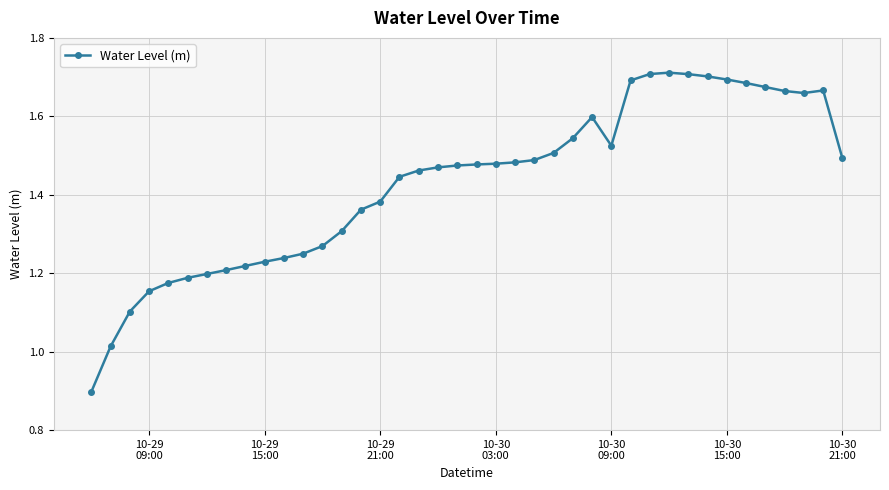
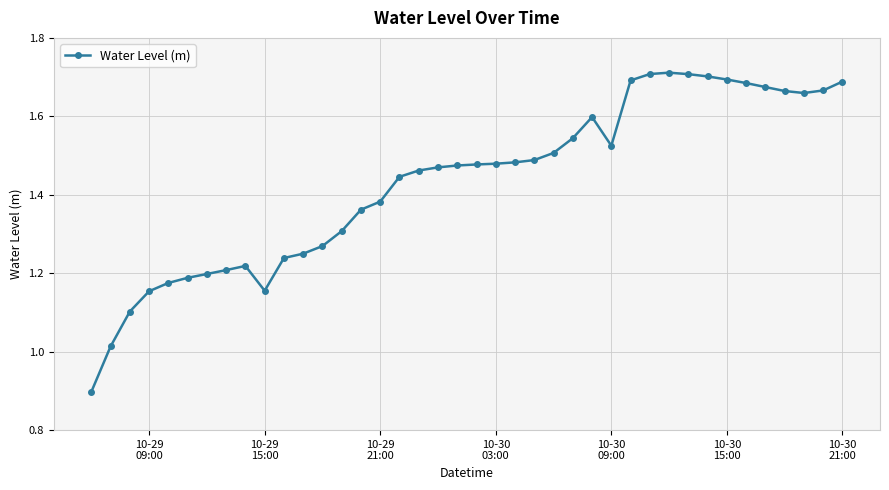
10-29 15:00: 1.23 -> 1.16
10-30 21:00: 1.49 -> 1.69
